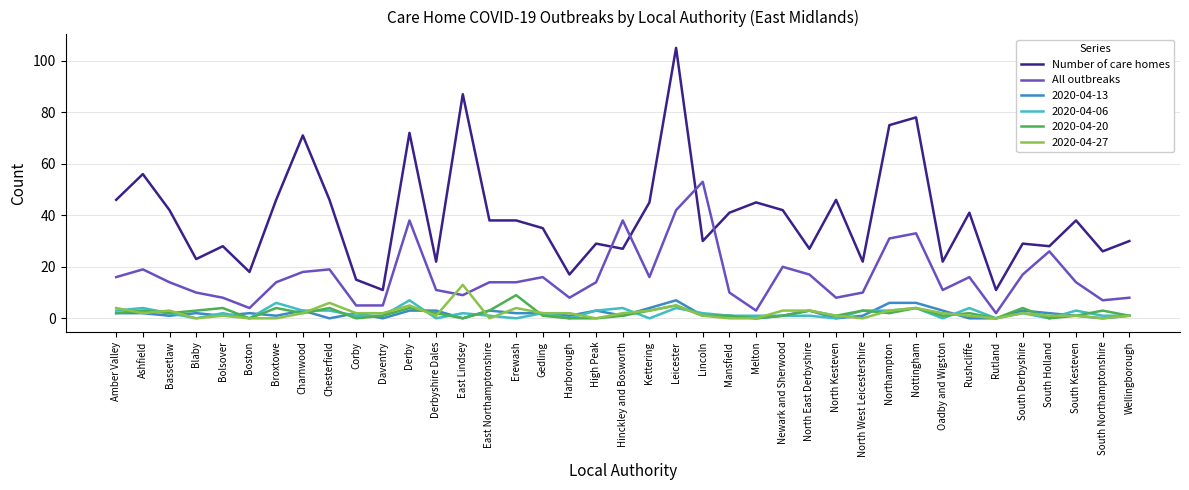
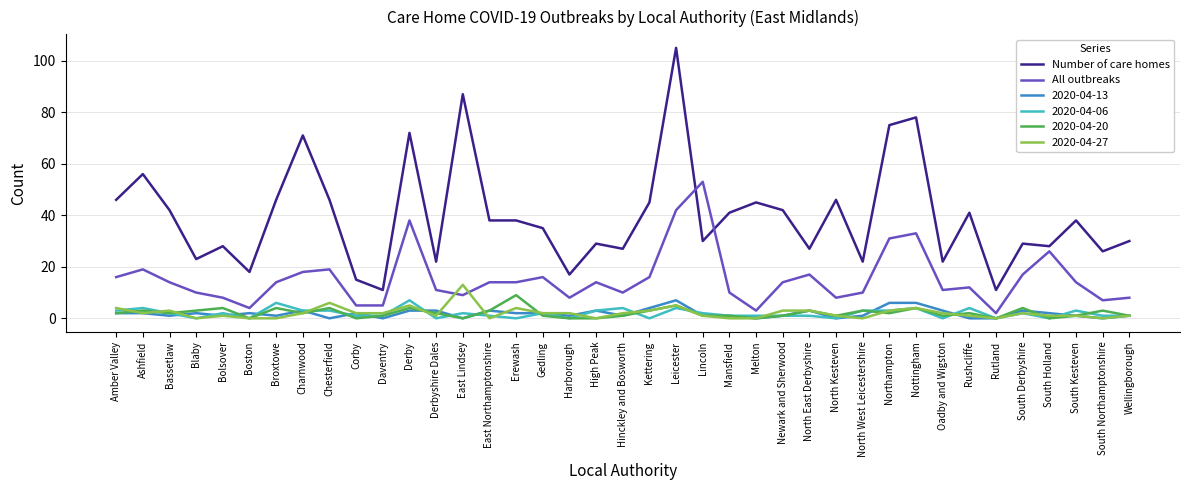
All outbreaks, Hinckley and Bosworth: 38 -> 10
All outbreaks, Newark and Sherwood: 20 -> 14
All outbreaks, Rushcliffe: 16 -> 12
